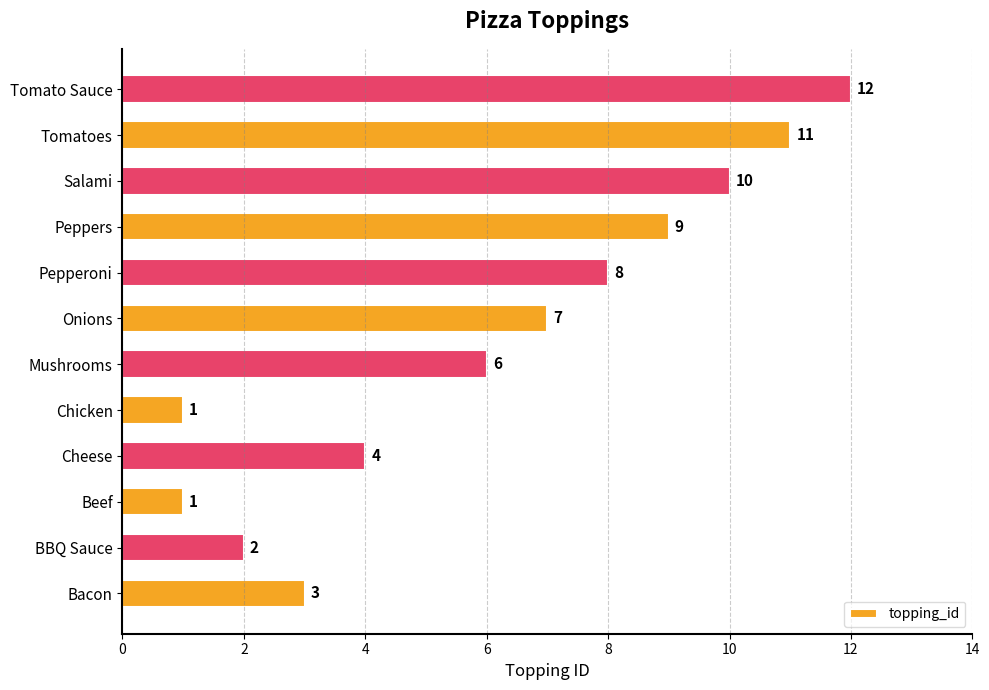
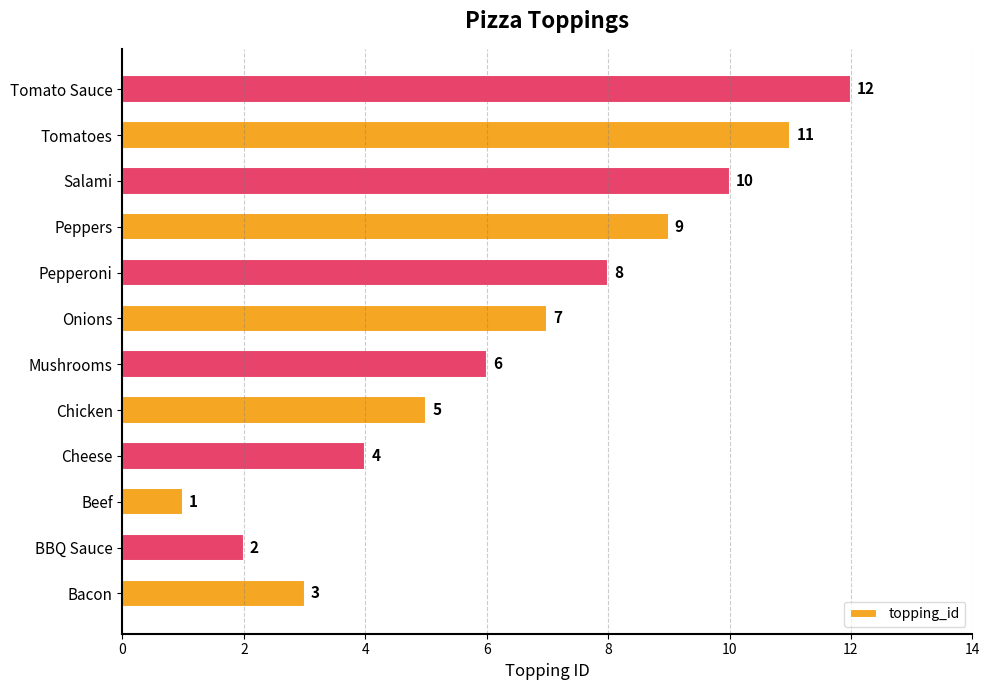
Chicken: 1 -> 5
